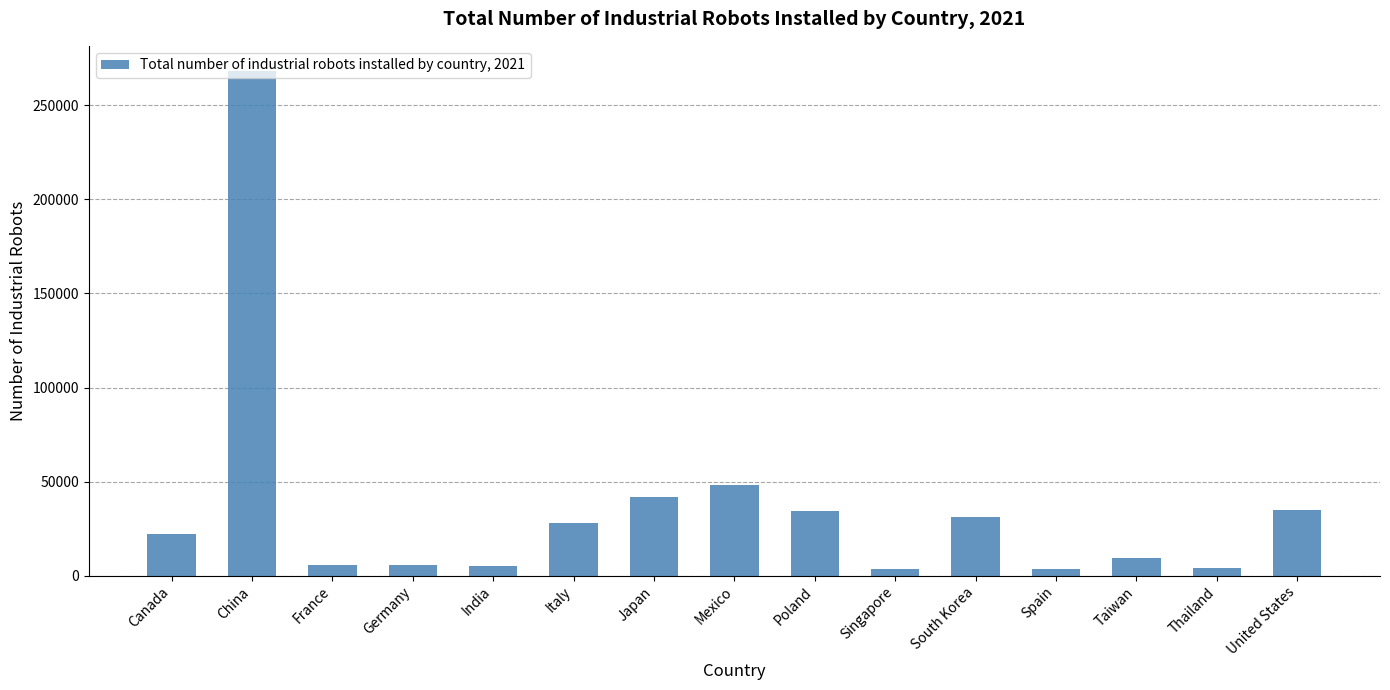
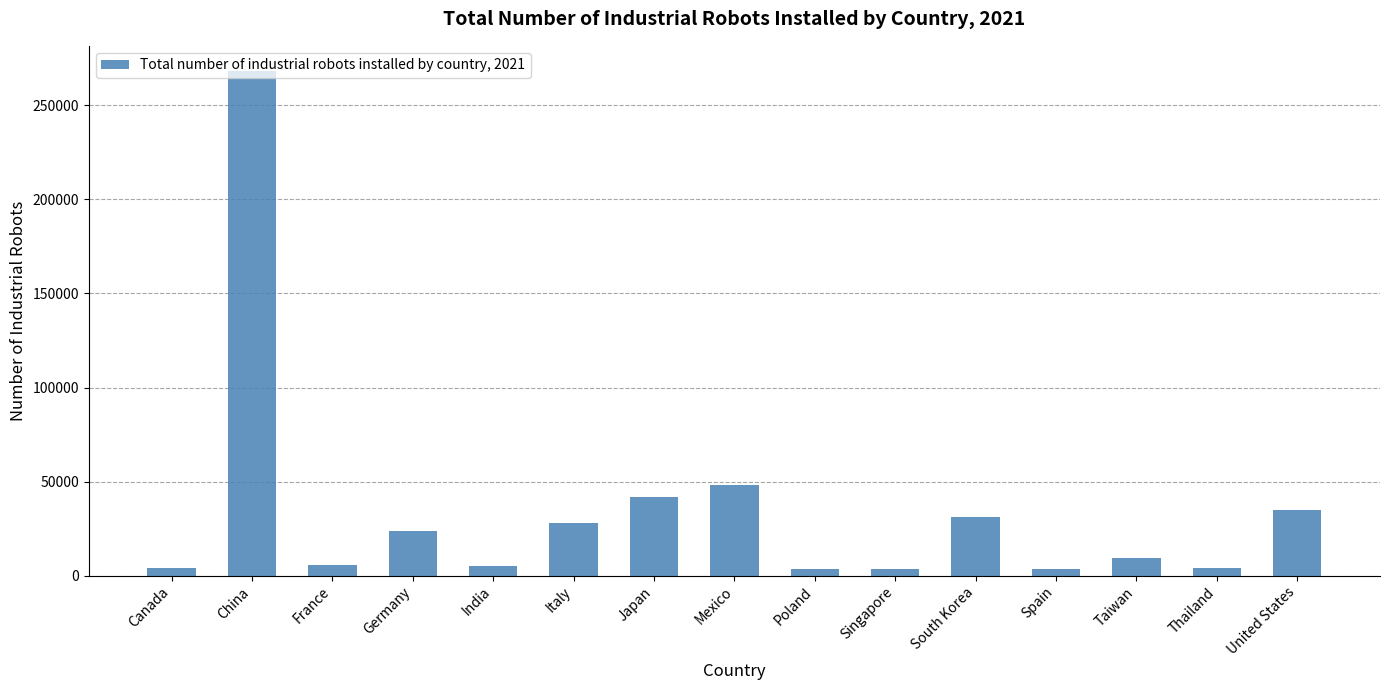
Canada: 22000 -> 4000
Germany: 6000 -> 24000
Poland: 34000 -> 3000
